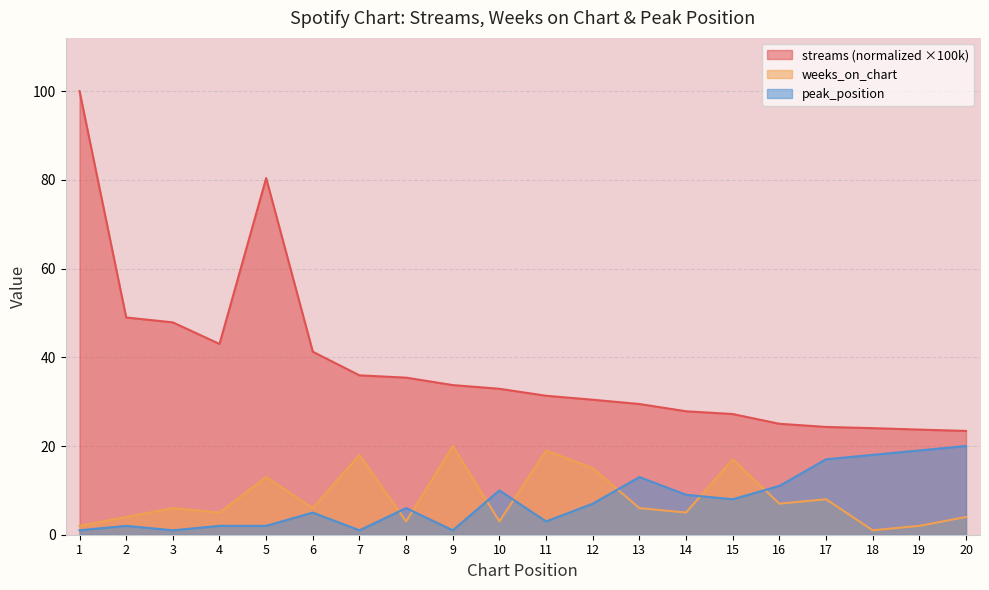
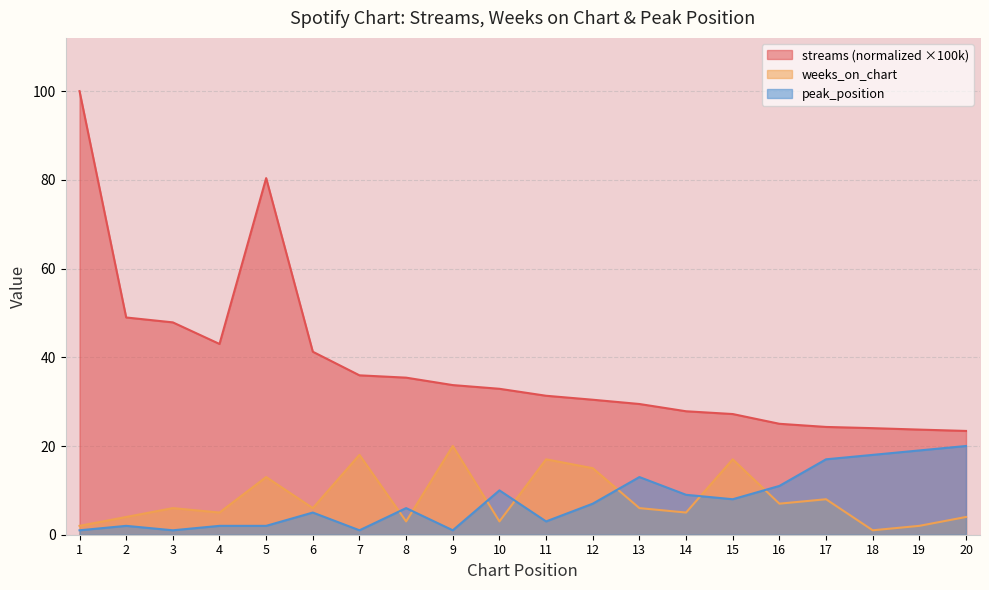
weeks_on_chart, 11: 19 -> 17
